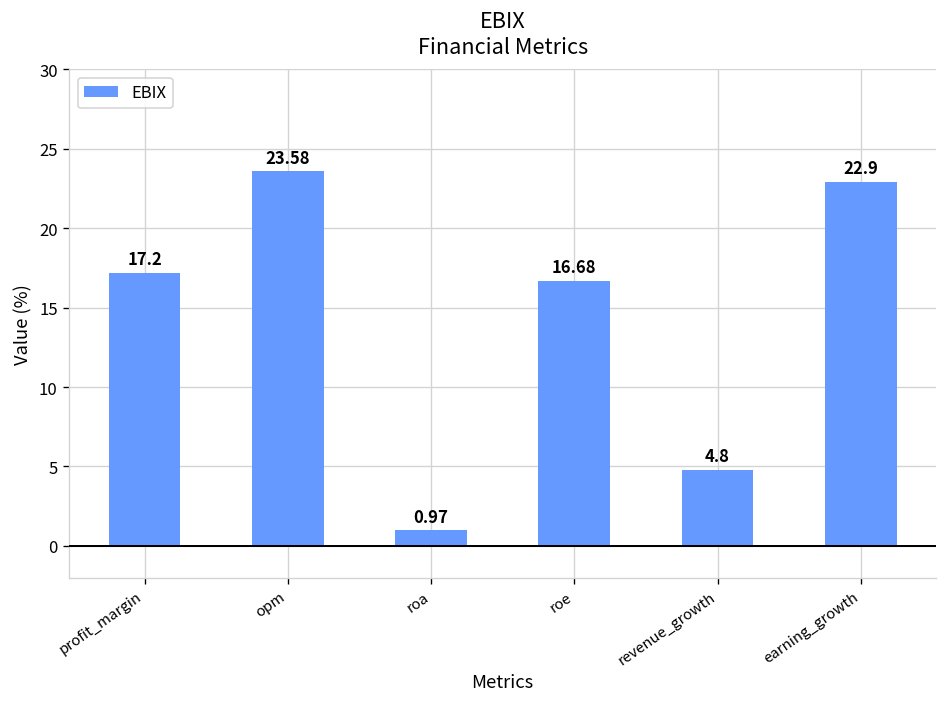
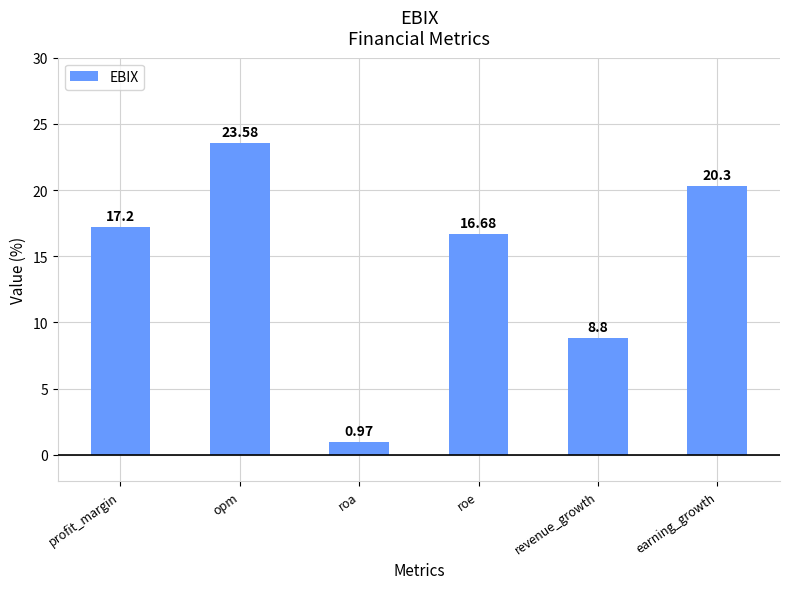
revenue_growth: 4.8 -> 8.8
earning_growth: 22.9 -> 20.3
